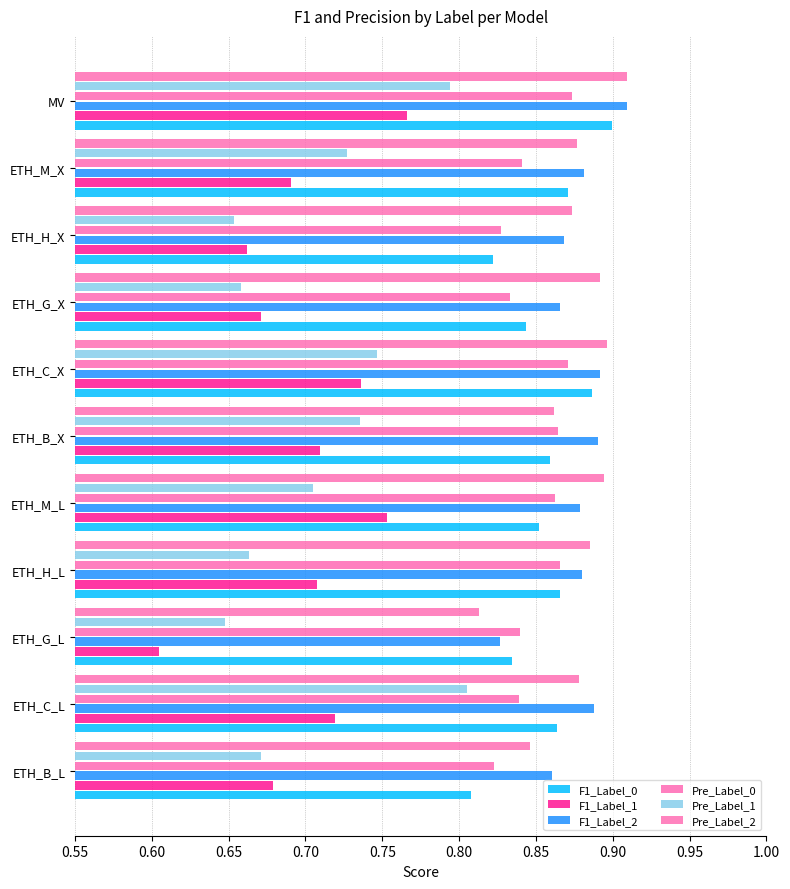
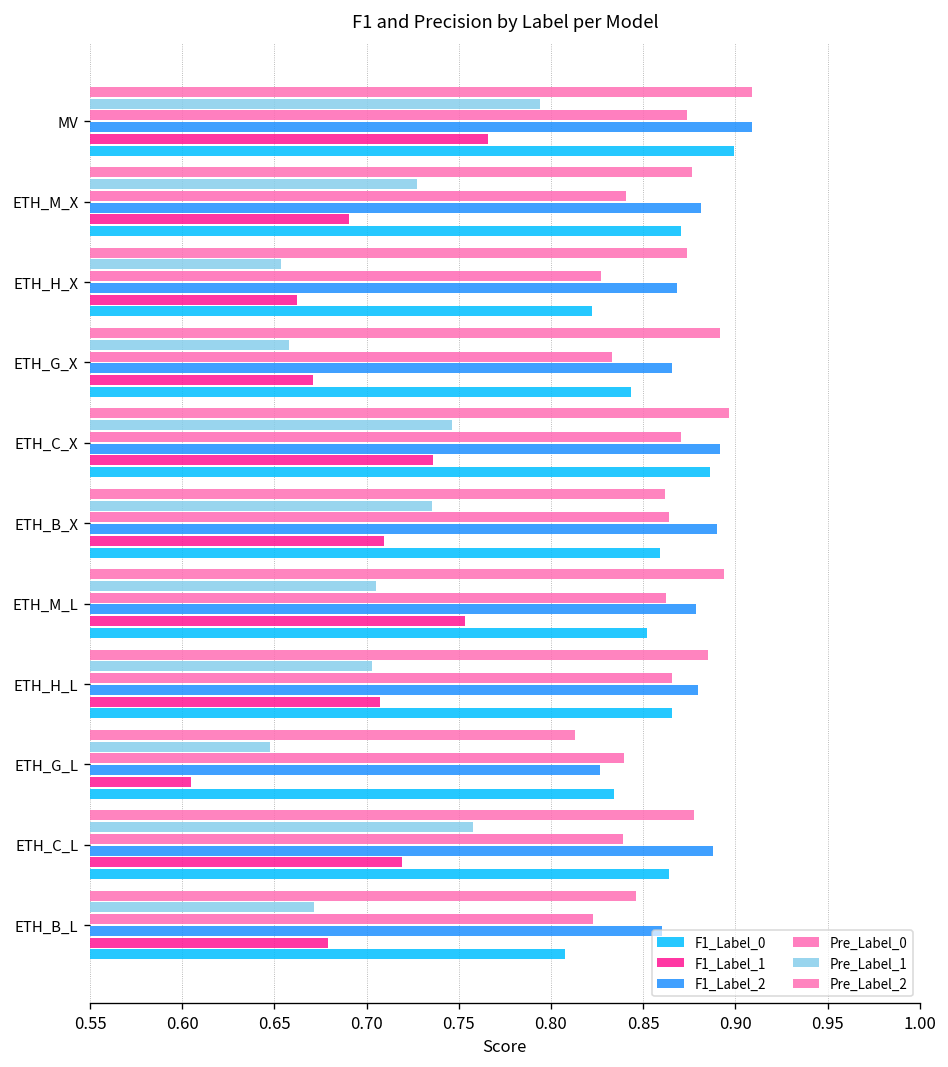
Pre_Label_1, ETH_H_L: 0.663 -> 0.703
Pre_Label_1, ETH_C_L: 0.805 -> 0.758
